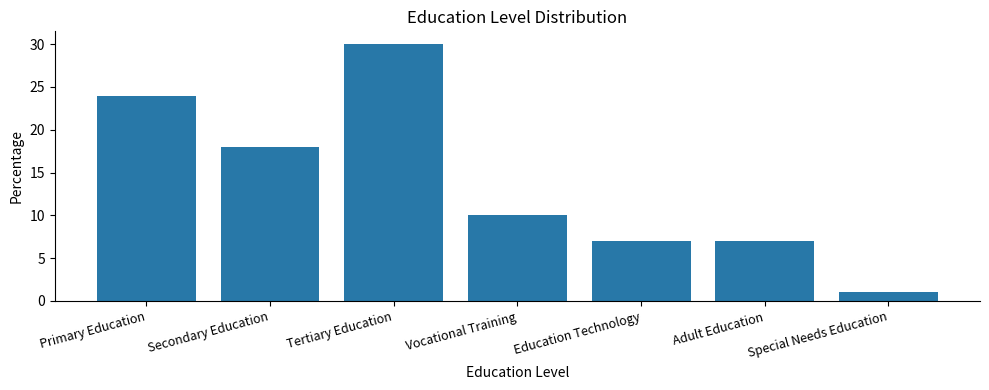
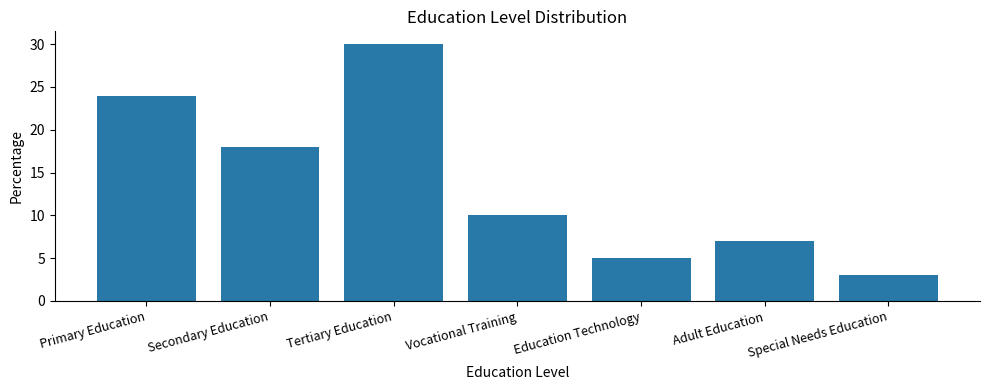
Education Technology: 7 -> 5
Special Needs Education: 1 -> 3
